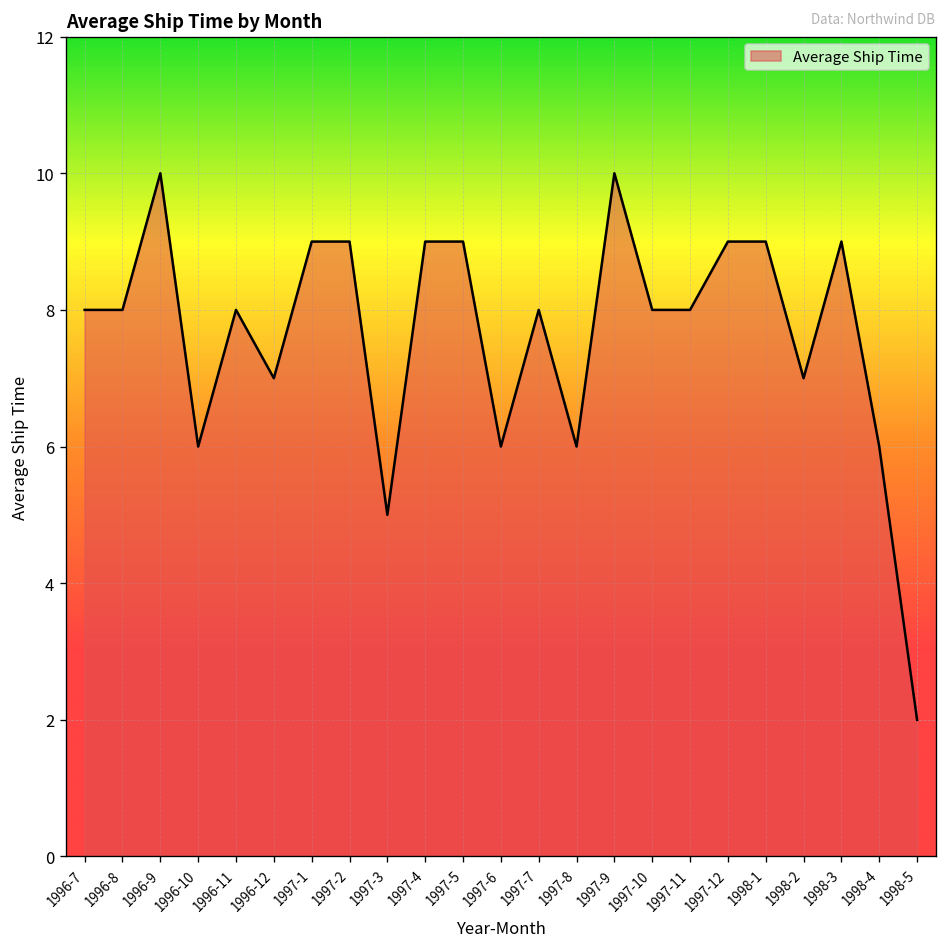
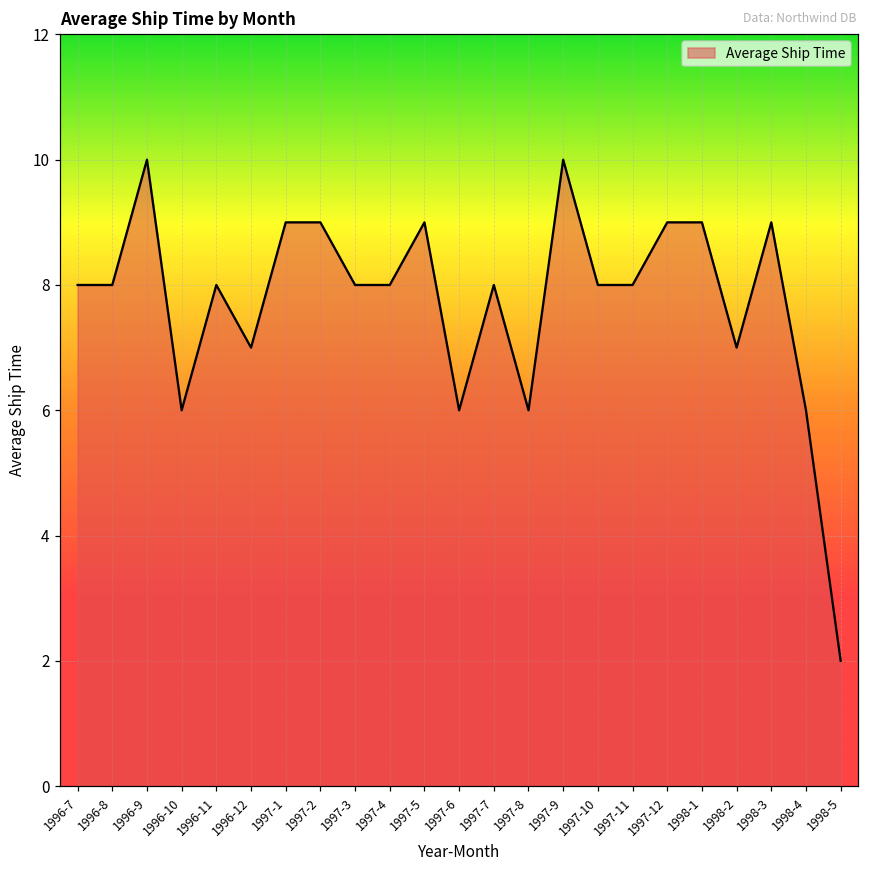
1997-3: 5 -> 8
1997-4: 9 -> 8
